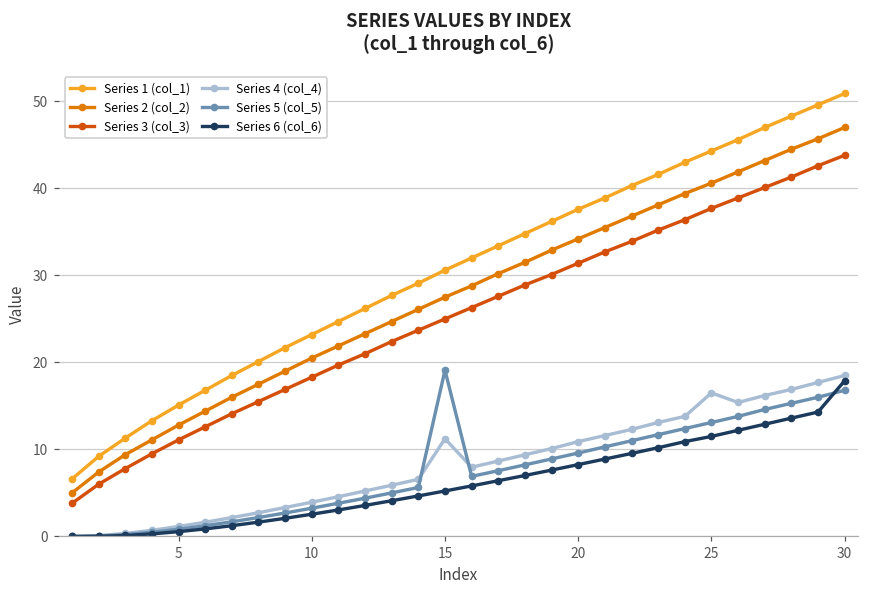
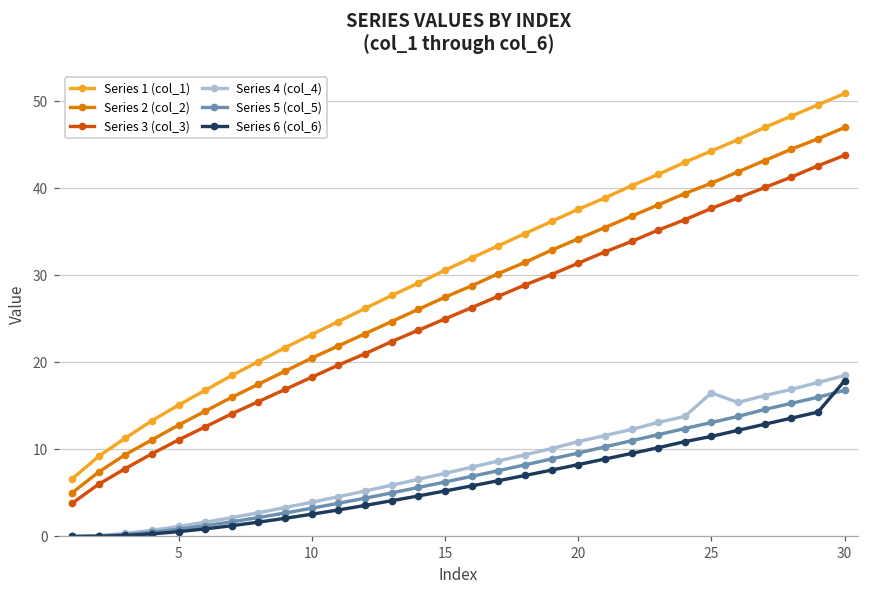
Series 4 (col_4), 15: 11 -> 7
Series 5 (col_5), 15: 19 -> 6
